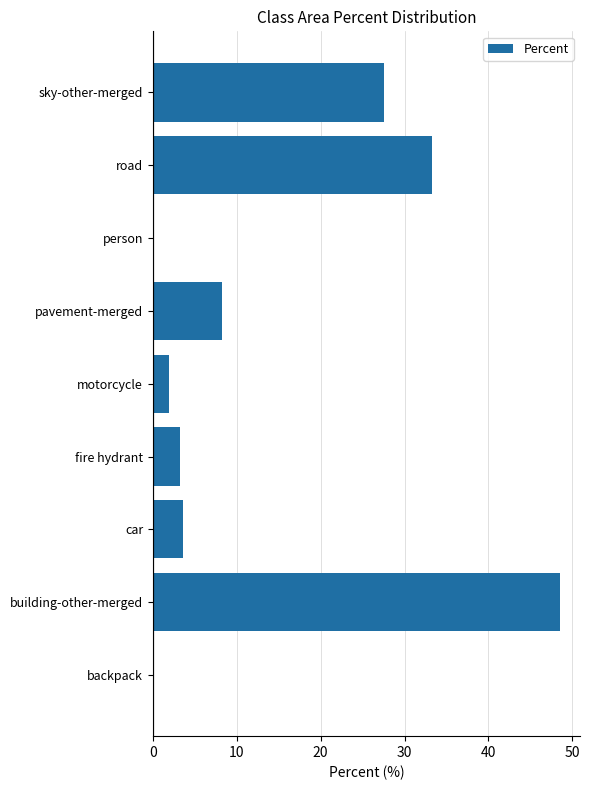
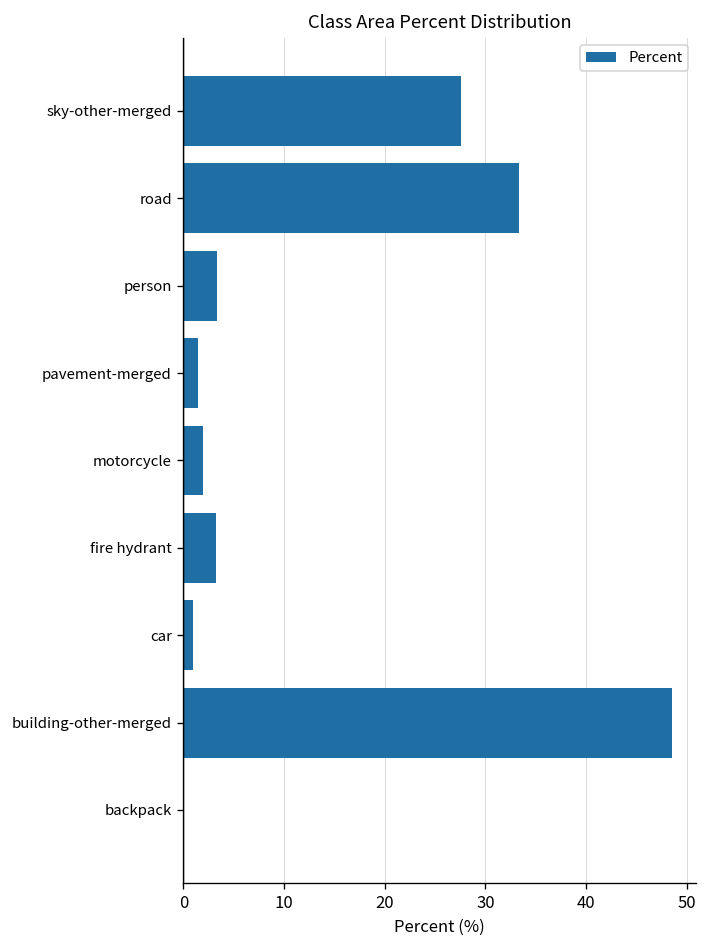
person: 0 -> 3
pavement-merged: 8 -> 1
car: 4 -> 1
